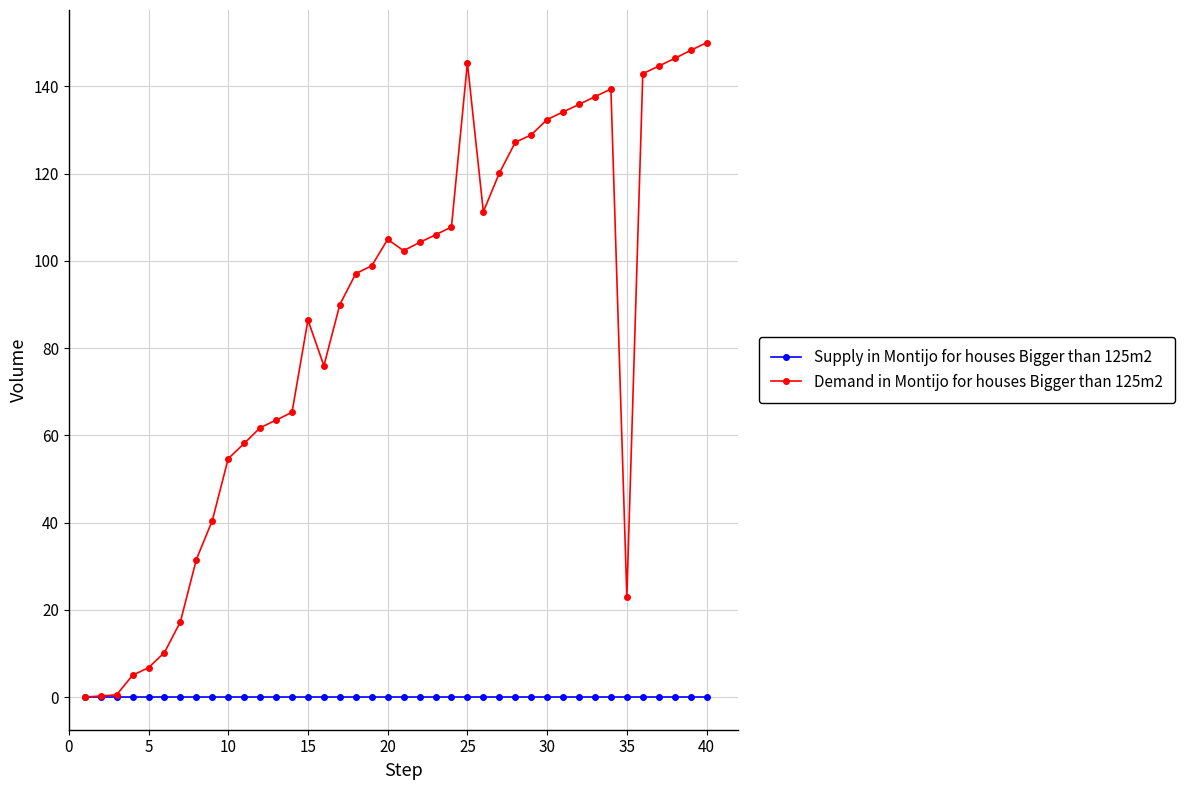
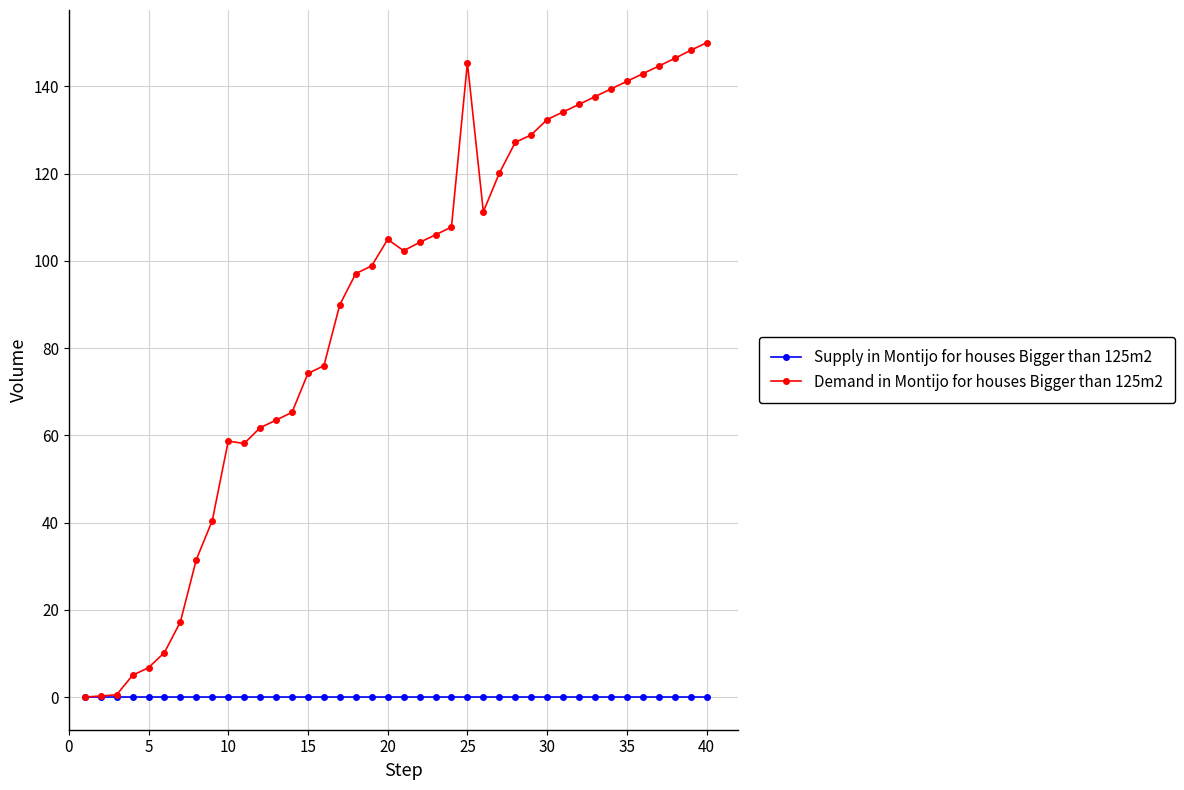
Demand in Montijo for houses Bigger than 125m2, 10: 55 -> 59
Demand in Montijo for houses Bigger than 125m2, 15: 86 -> 74
Demand in Montijo for houses Bigger than 125m2, 35: 23 -> 141
